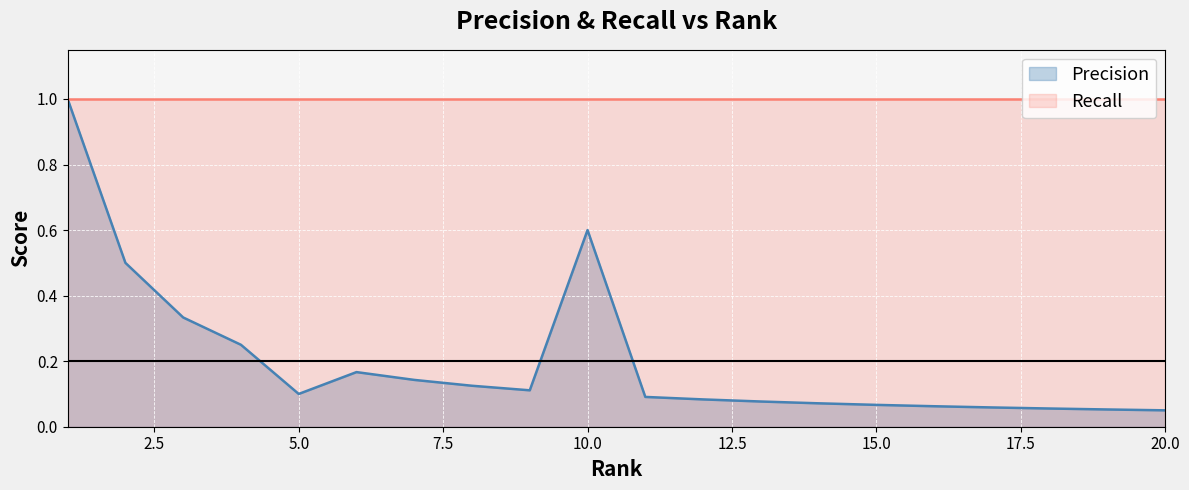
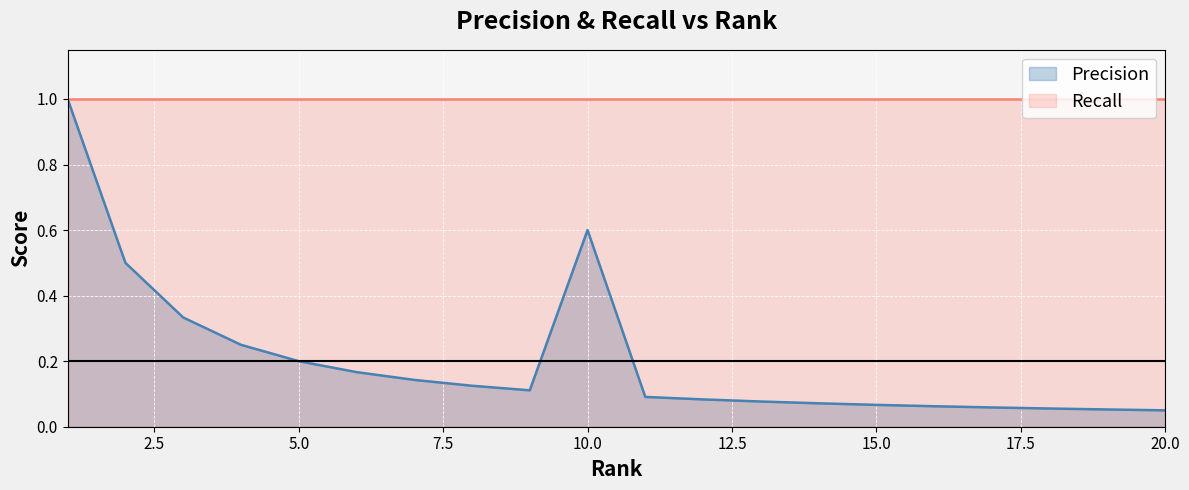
Precision, 5.0: 0.1 -> 0.2
